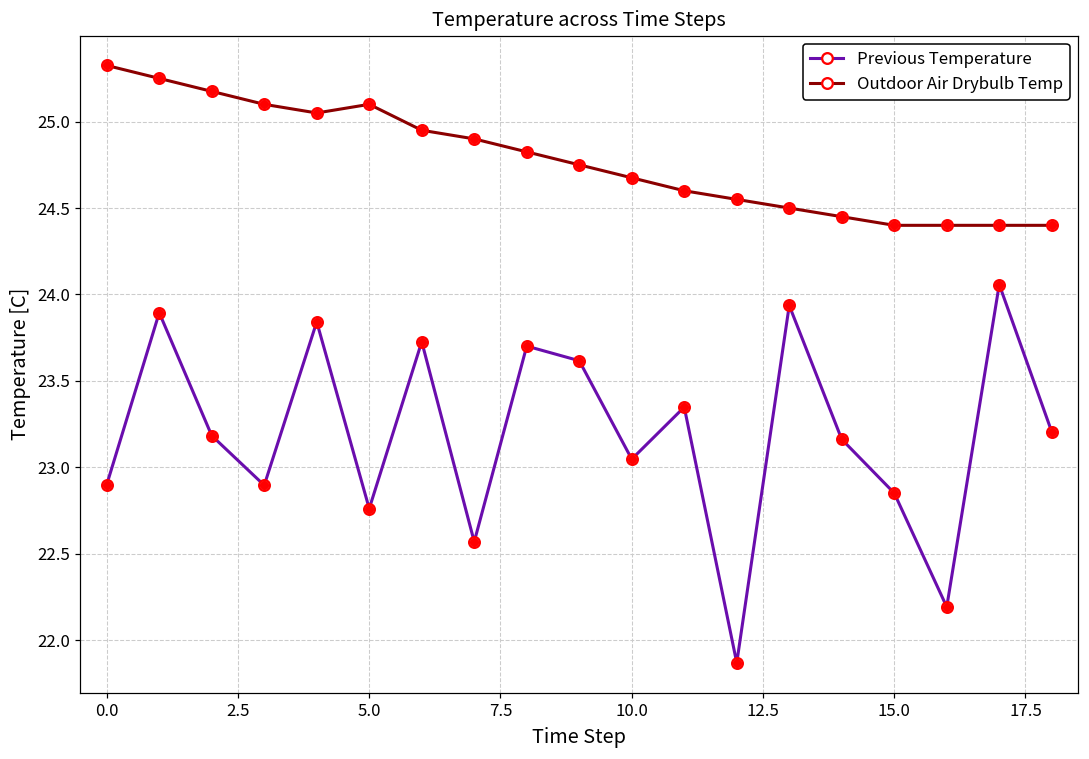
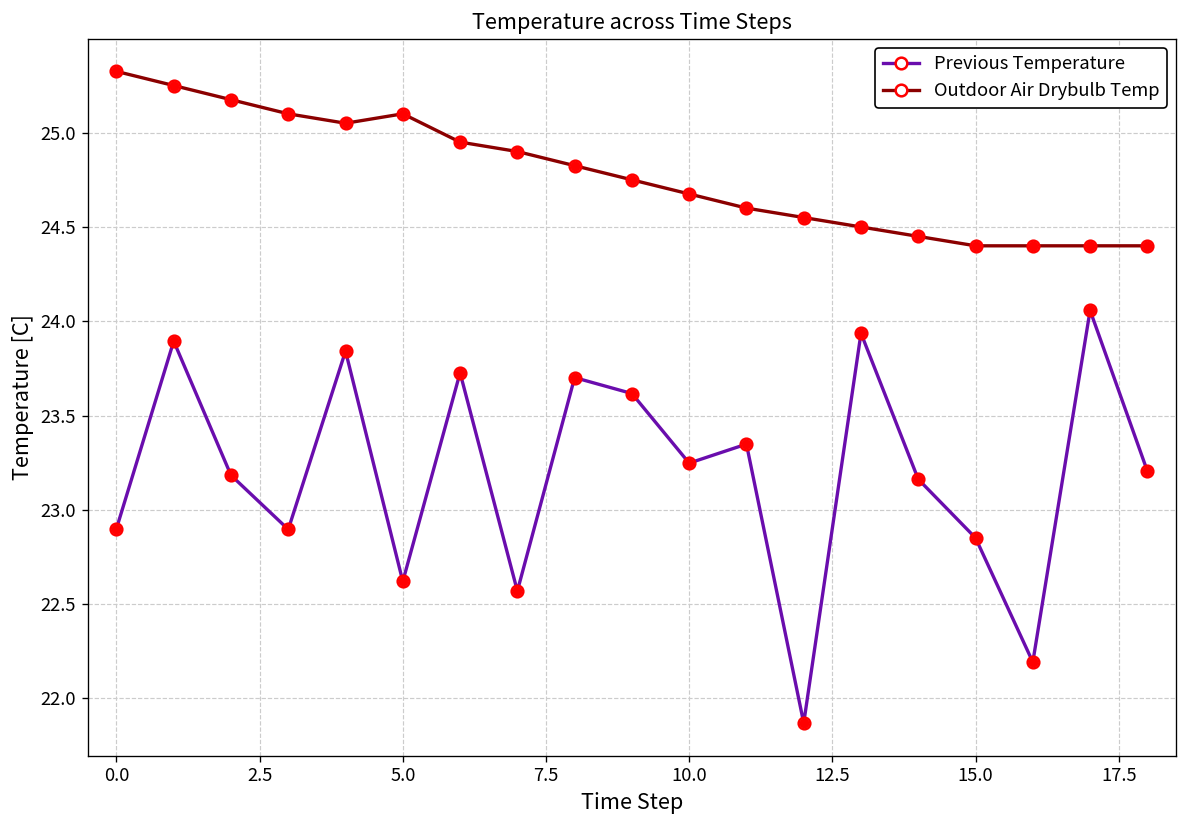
Previous Temperature, 5.0: 22.76 -> 22.62
Previous Temperature, 10.0: 23.05 -> 23.25
